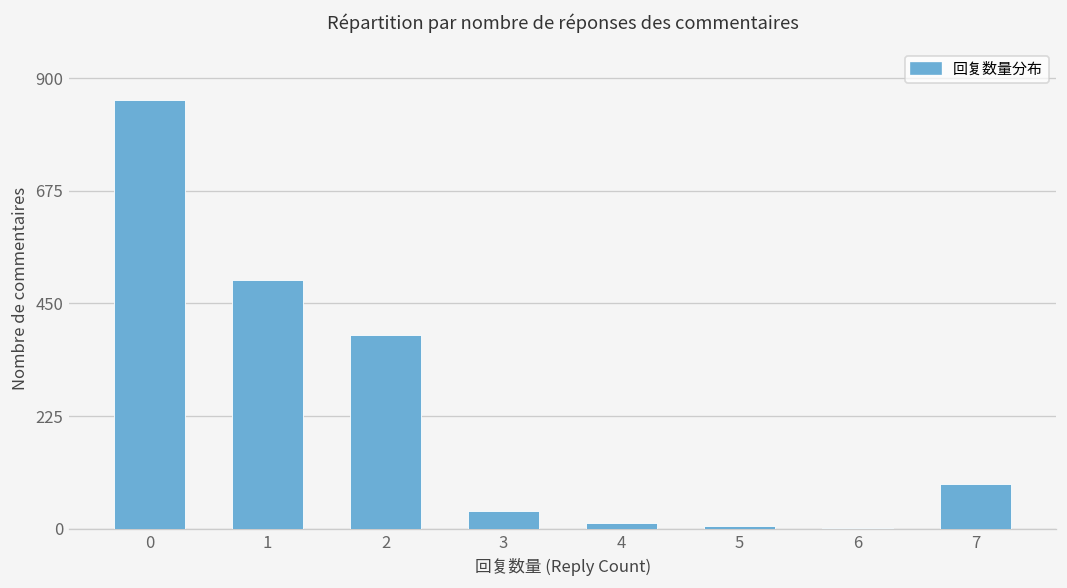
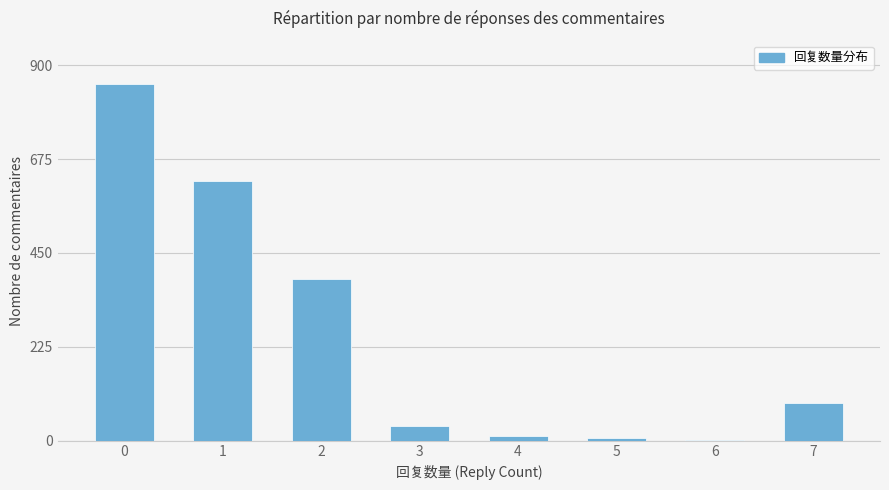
1: 500 -> 620
